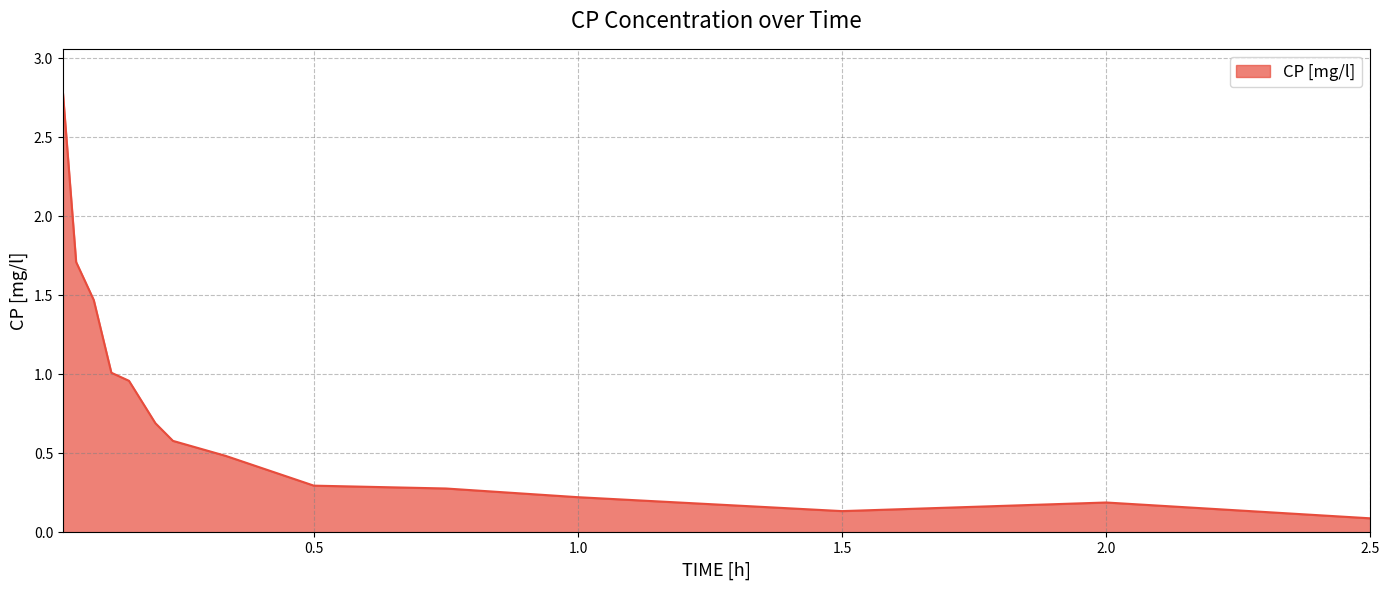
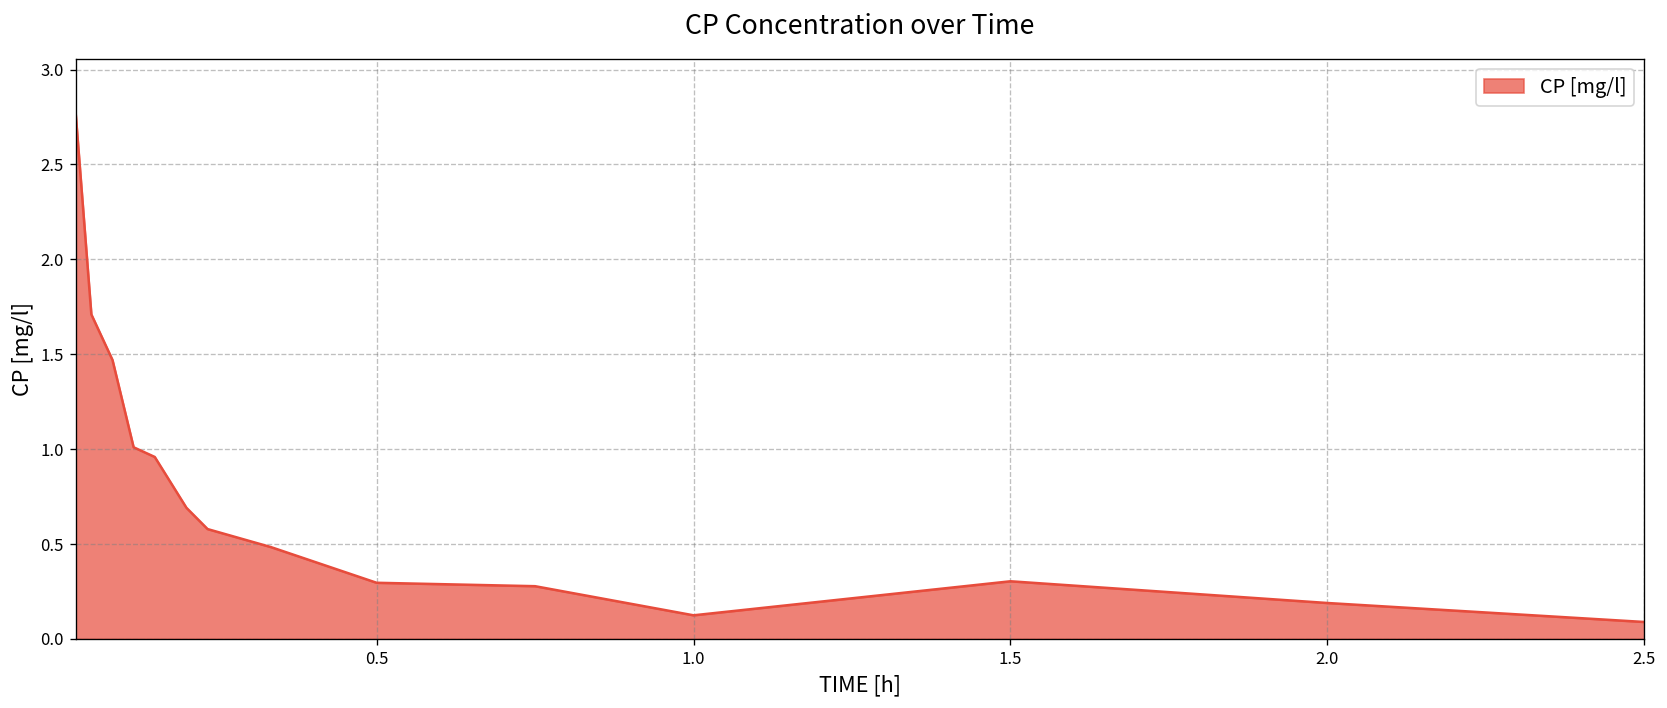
1.0: 0.22 -> 0.12
1.5: 0.13 -> 0.30
